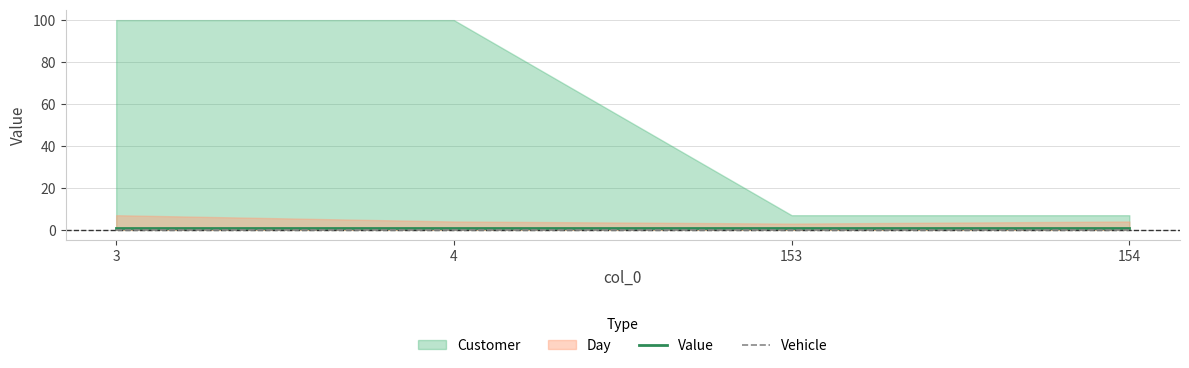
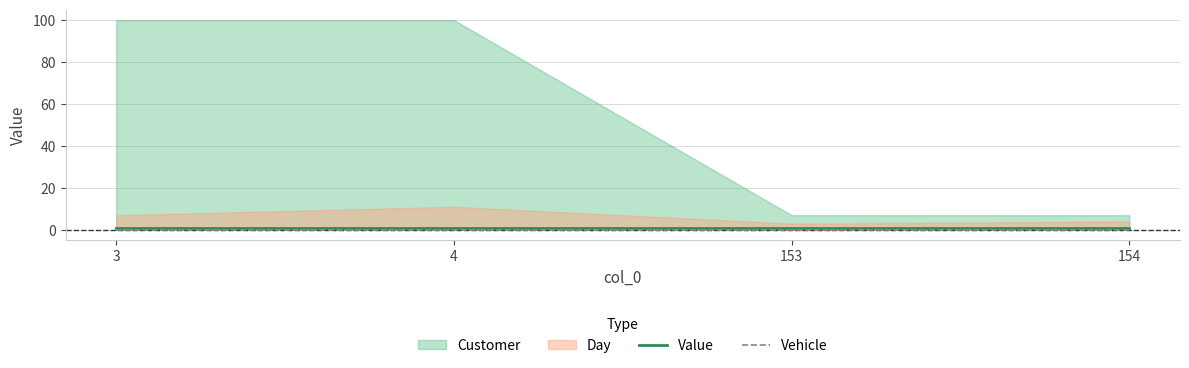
Day, 4: 4 -> 11
